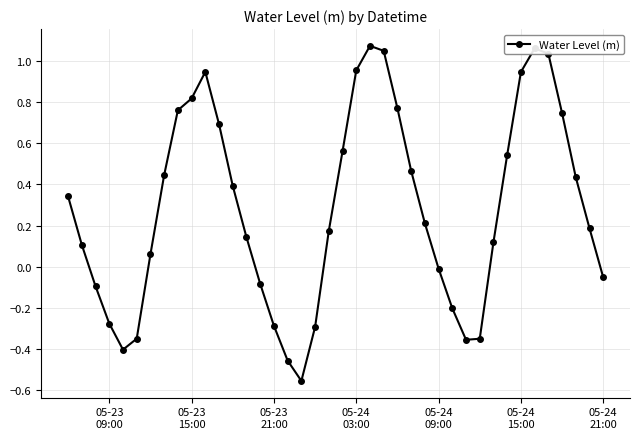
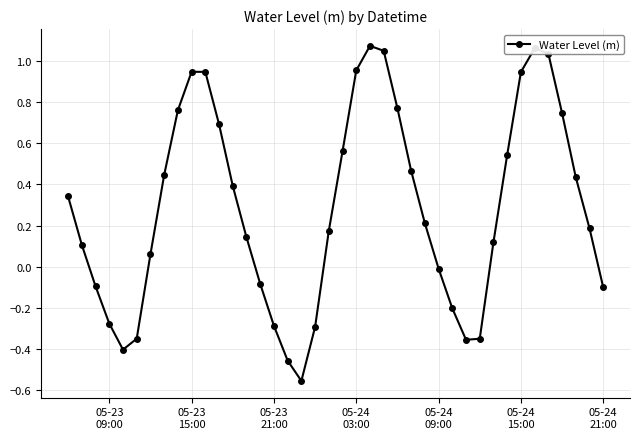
05-23 15:00: 0.82 -> 0.95
05-24 21:00: -0.05 -> -0.10
